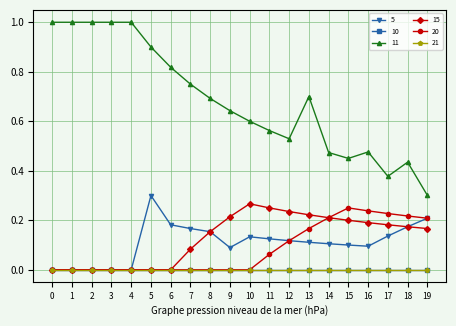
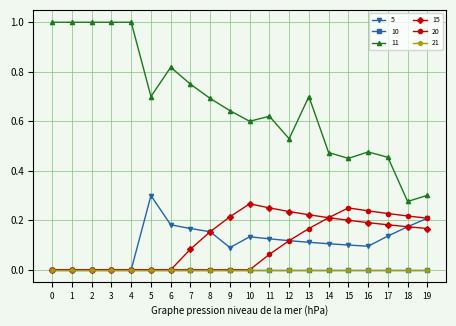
11, 5: 0.9 -> 0.7
11, 11: 0.56 -> 0.62
11, 17: 0.38 -> 0.45
11, 18: 0.43 -> 0.28
